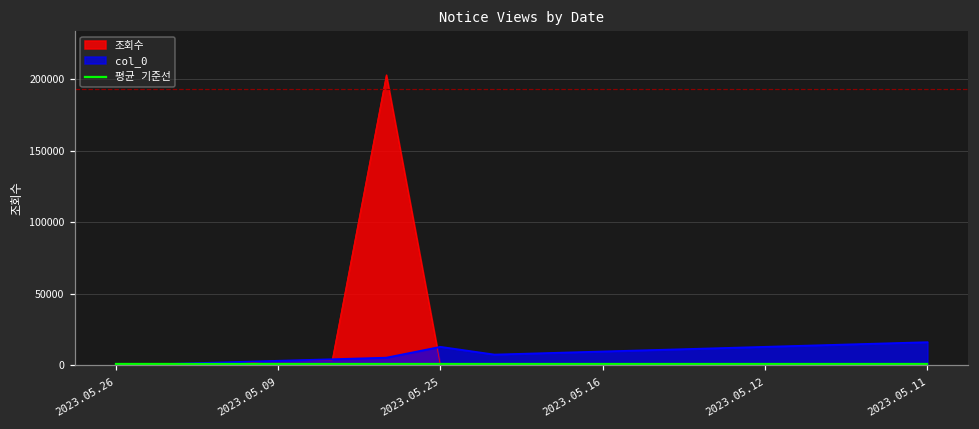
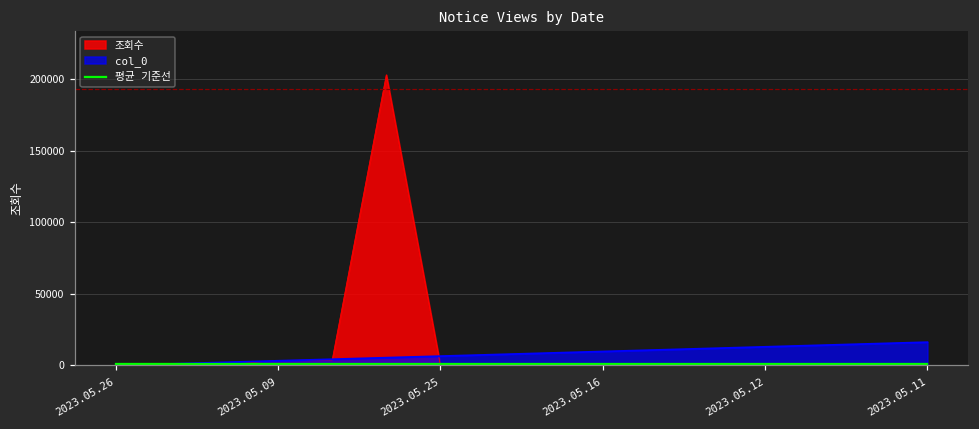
col_0, 2023.05.25: 13000 -> 6000
